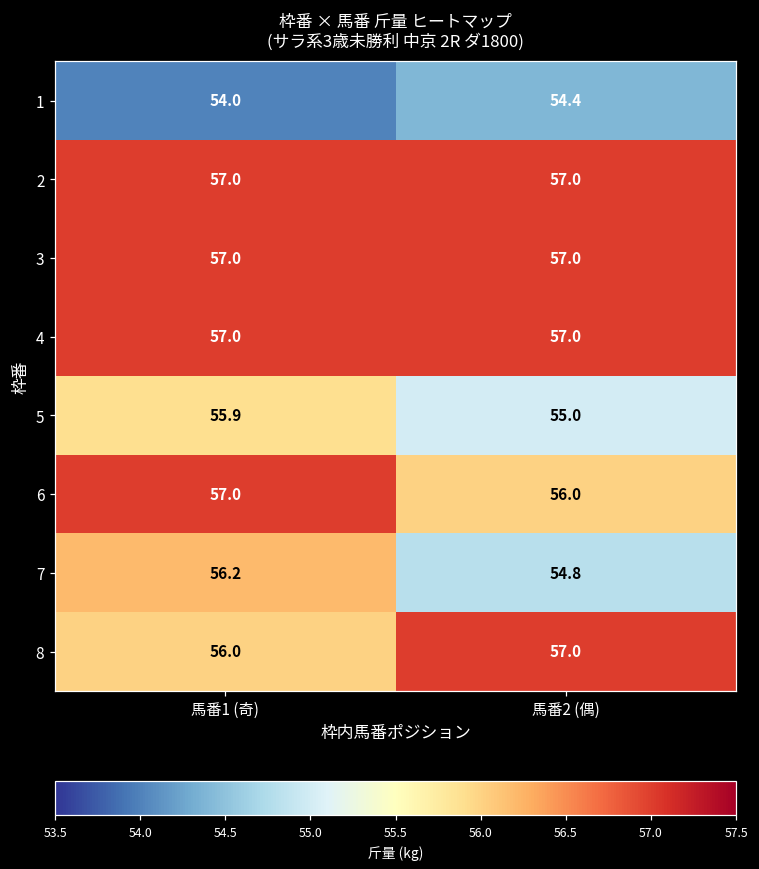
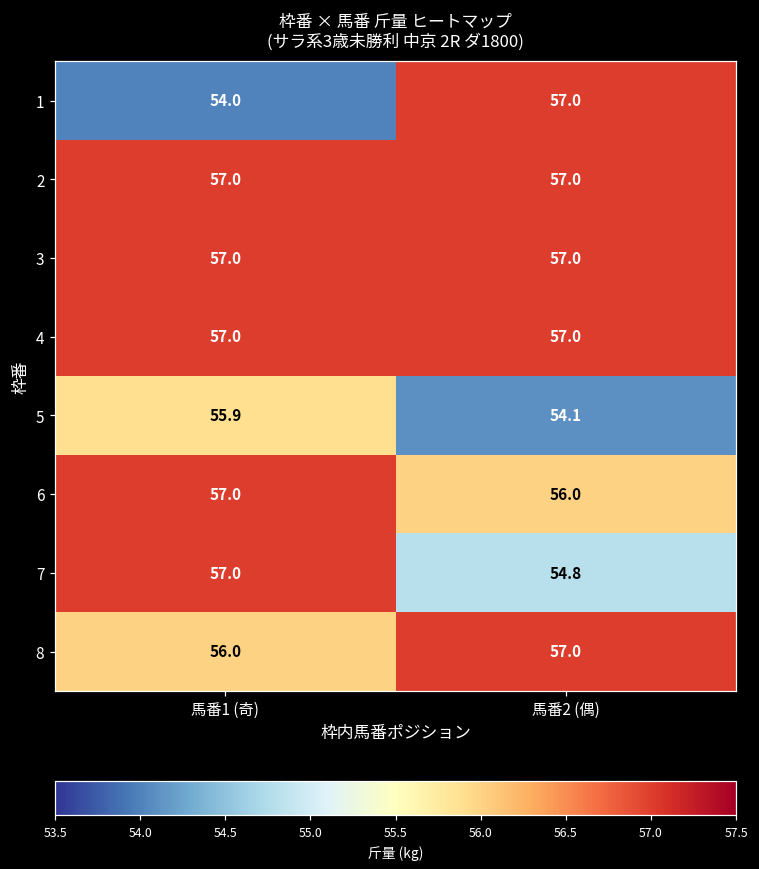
1, 馬番2 (偶): 54.4 -> 57.0
5, 馬番2 (偶): 55.0 -> 54.1
7, 馬番1 (奇): 56.2 -> 57.0
